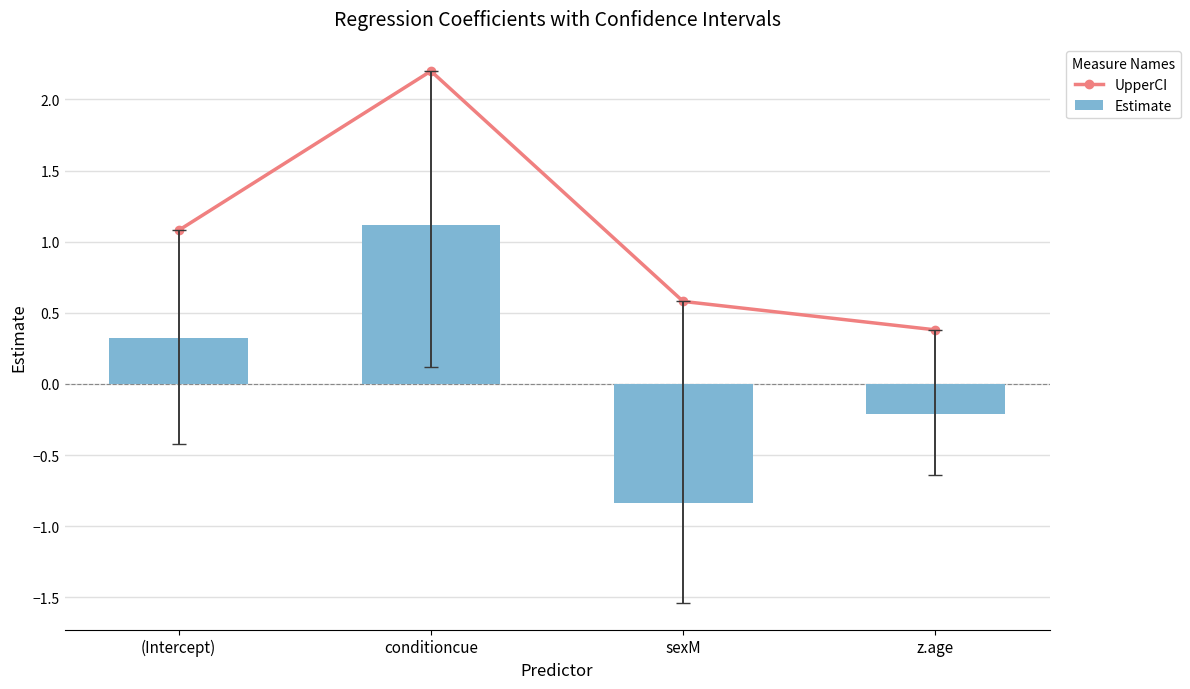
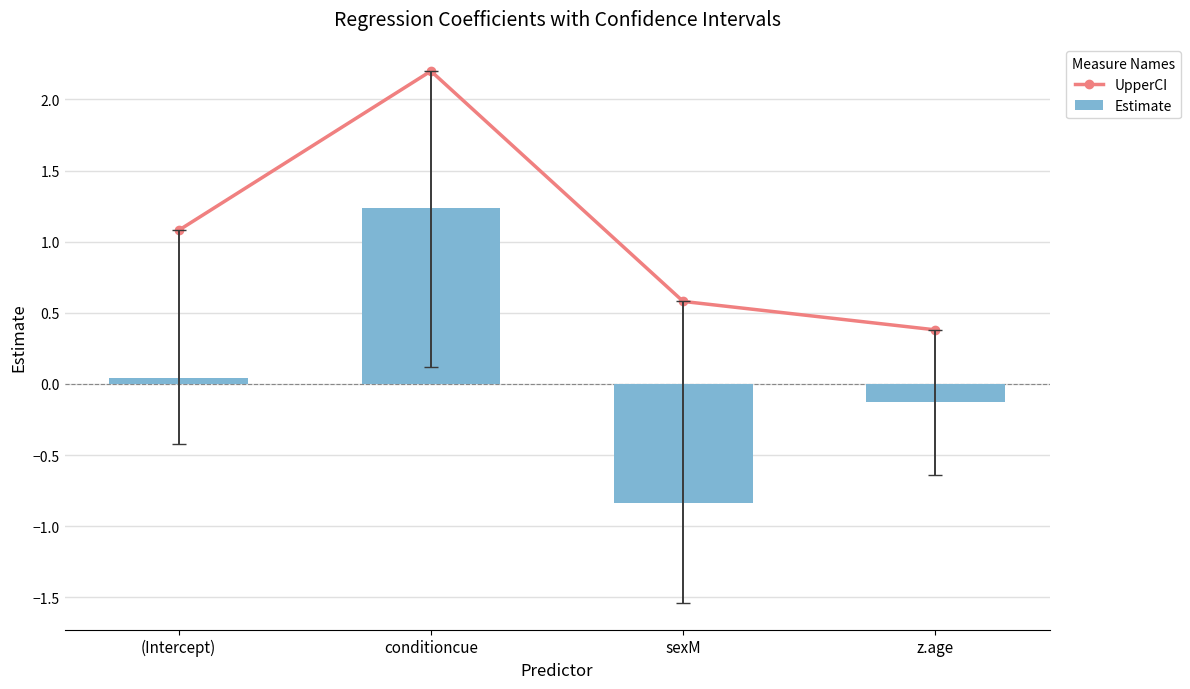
Estimate, (Intercept): 0.32 -> 0.04
Estimate, conditioncue: 1.12 -> 1.24
Estimate, z.age: -0.21 -> -0.13
